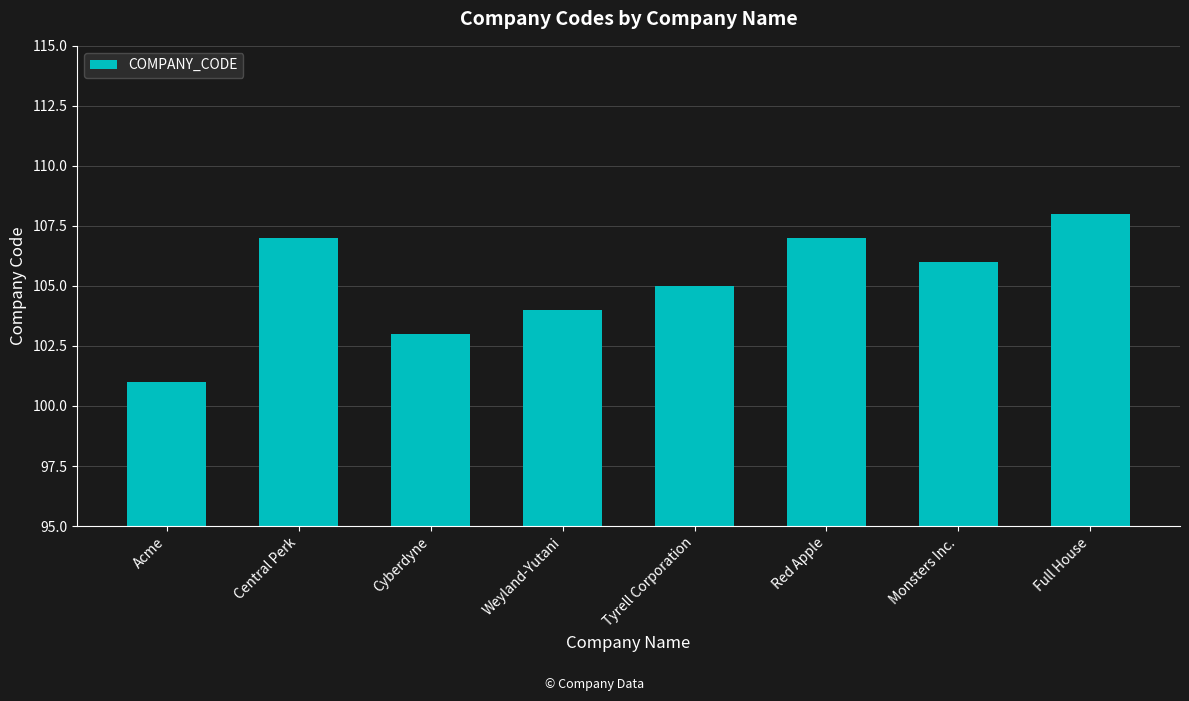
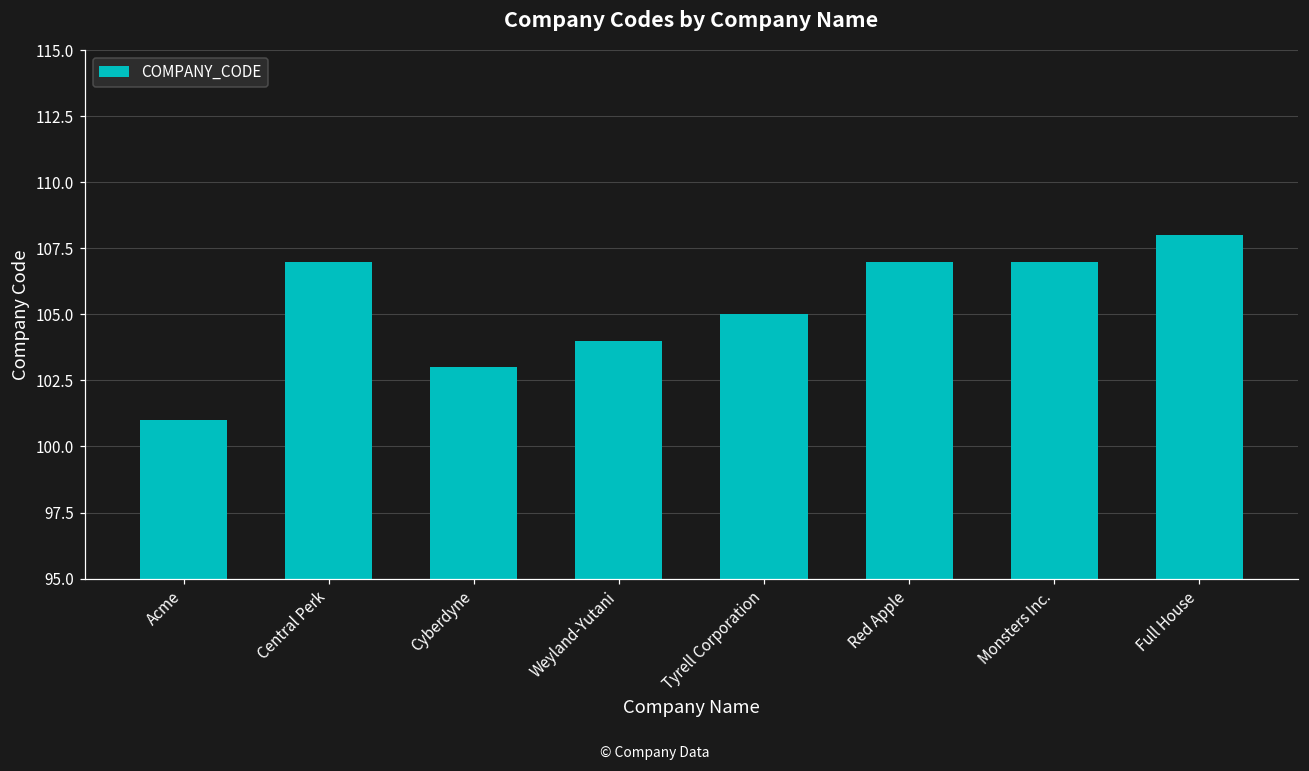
Monsters Inc.: 106 -> 107
